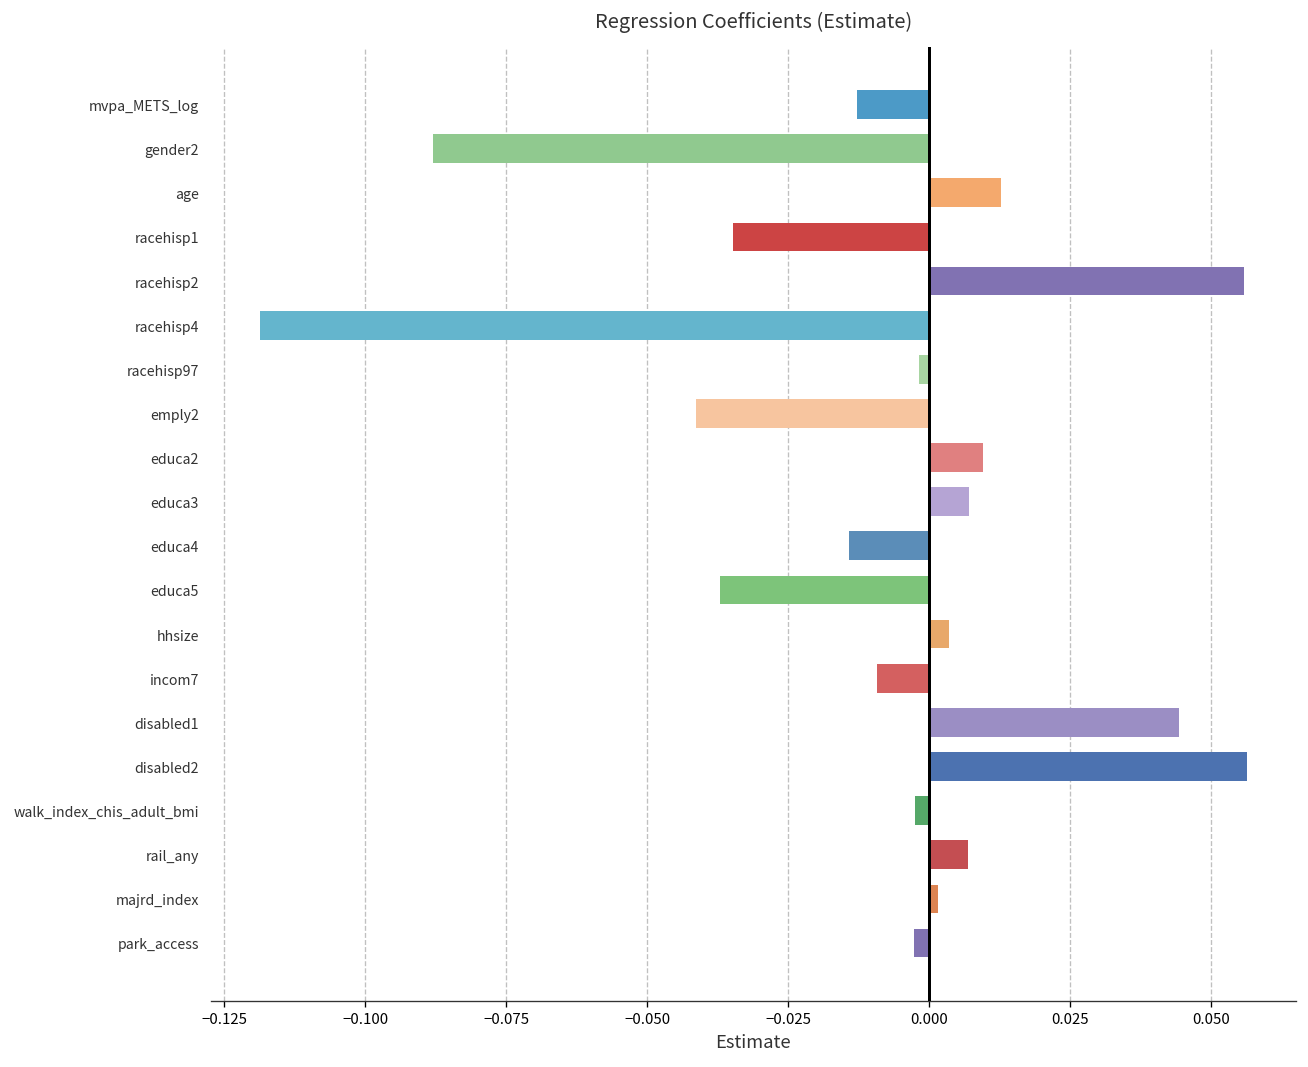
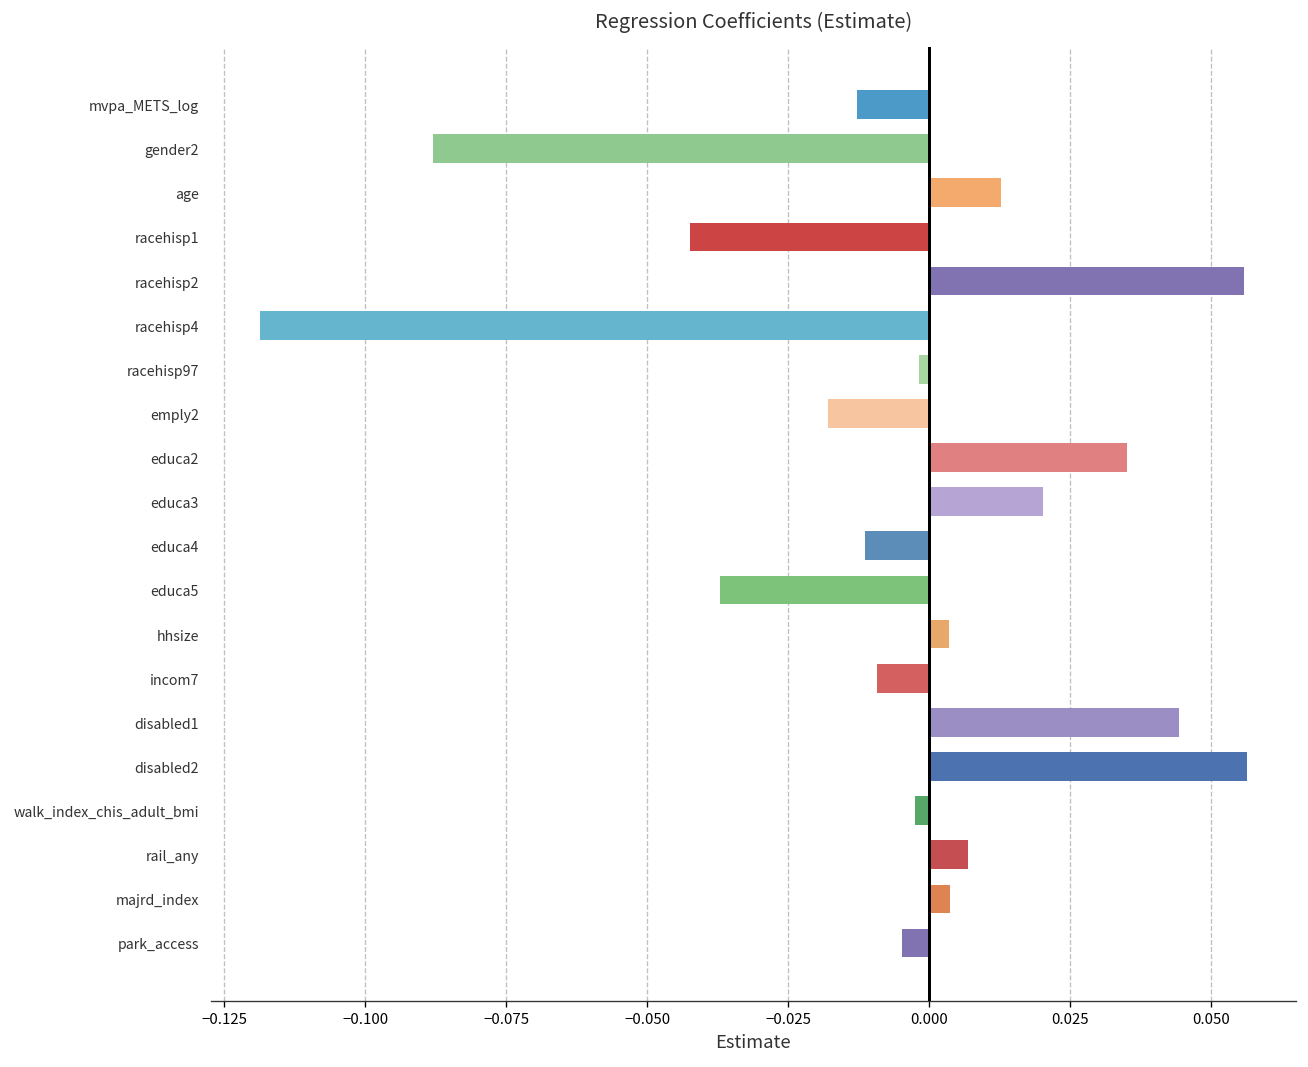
racehisp1: -0.035 -> -0.042
emply2: -0.041 -> -0.018
educa2: 0.010 -> 0.035
educa3: 0.007 -> 0.020
educa4: -0.014 -> -0.011
majrd_index: 0.001 -> 0.004
park_access: -0.003 -> -0.005
